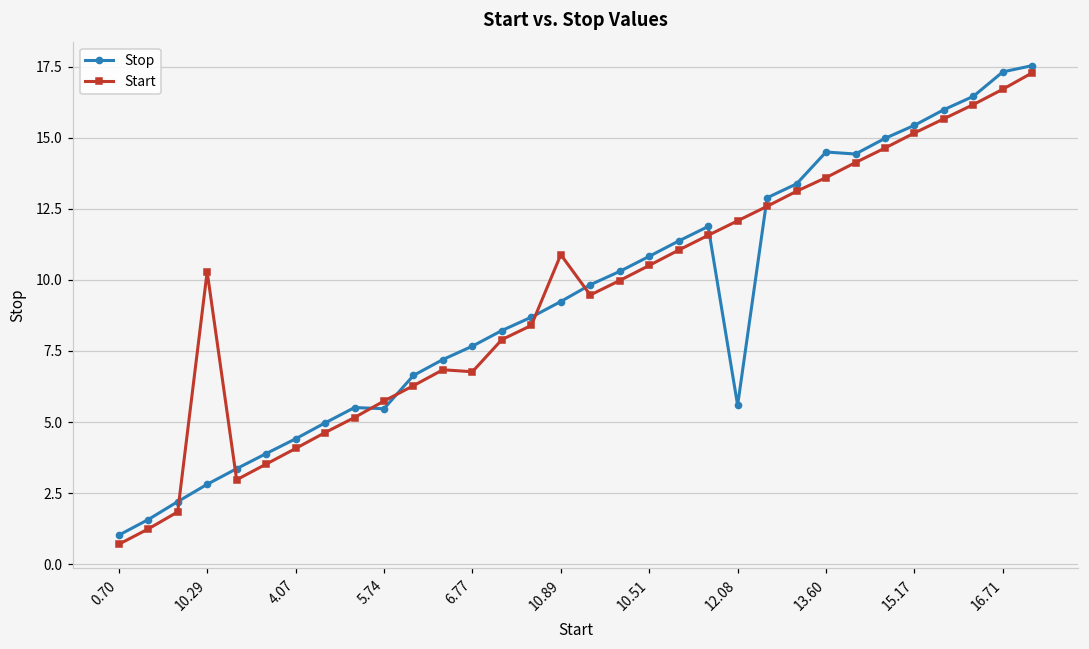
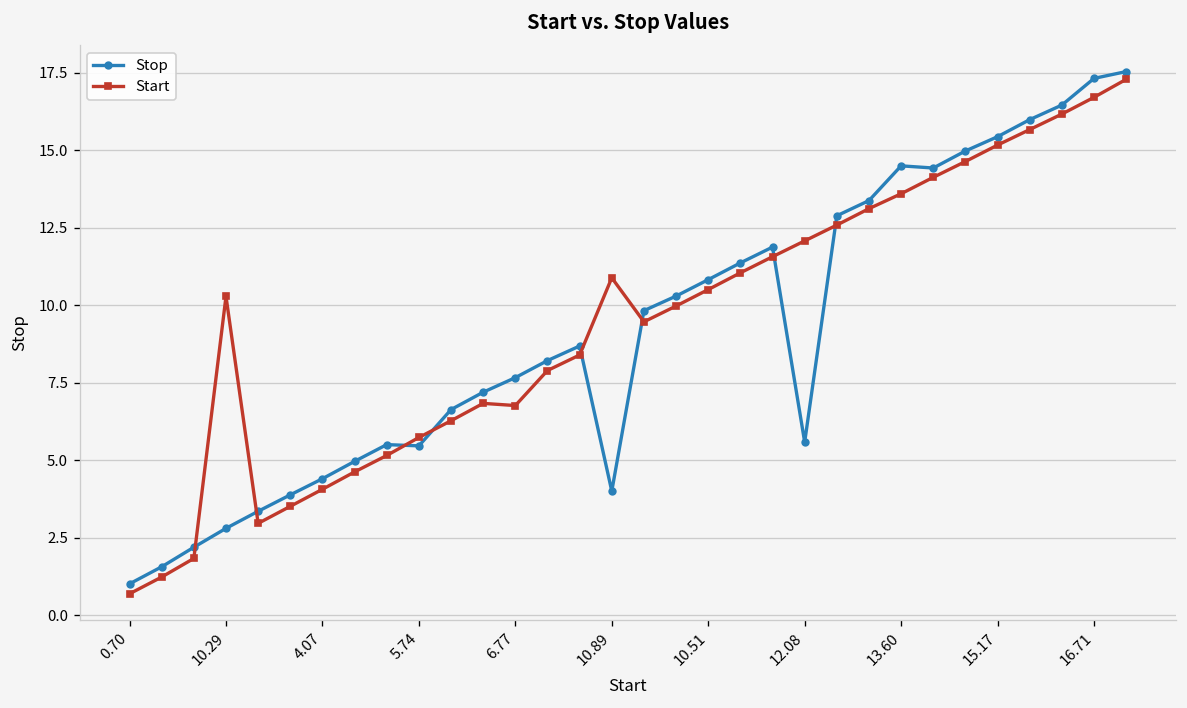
Stop, 10.89: 9.2 -> 4.0
